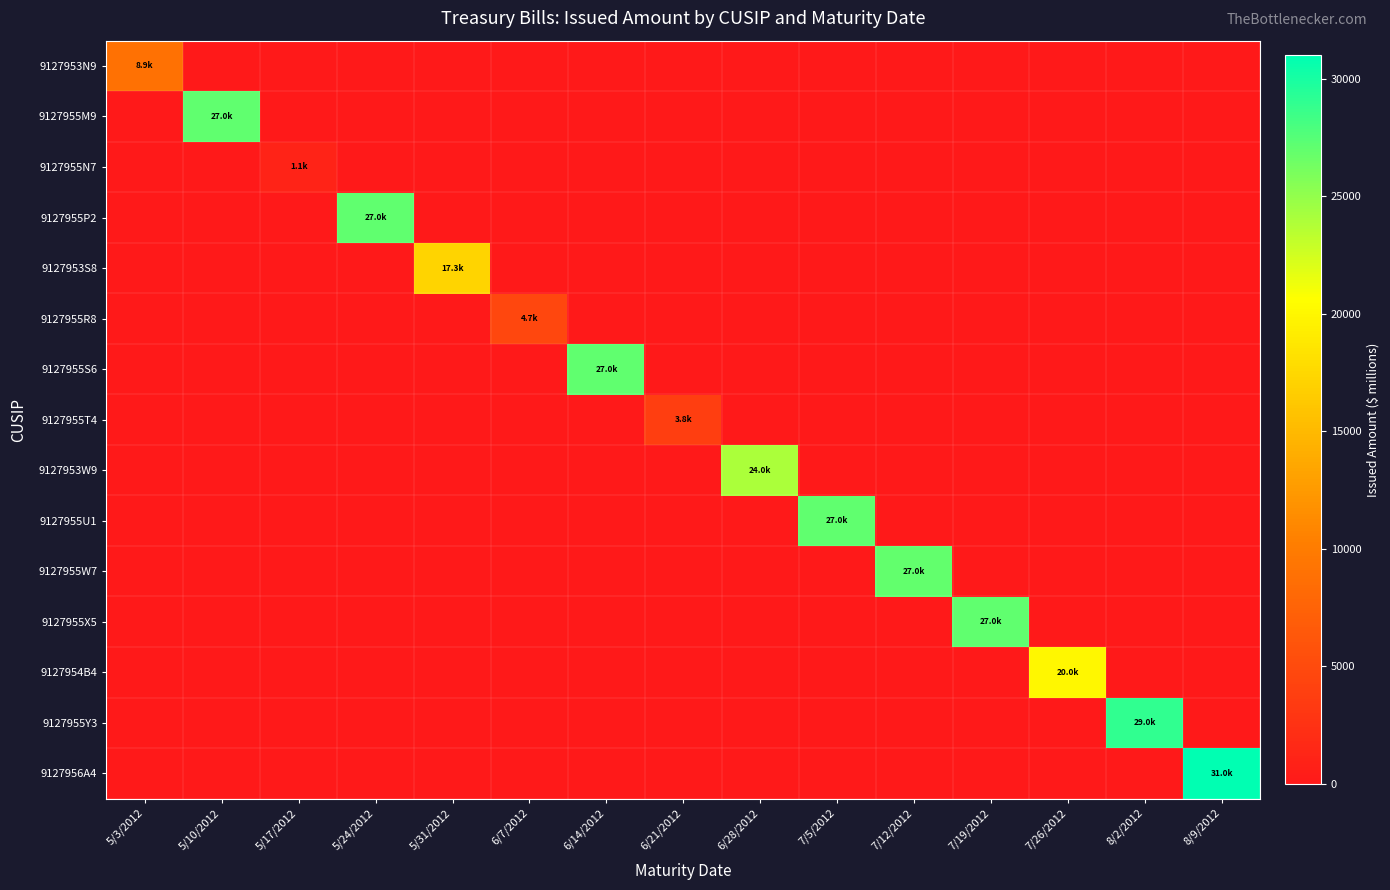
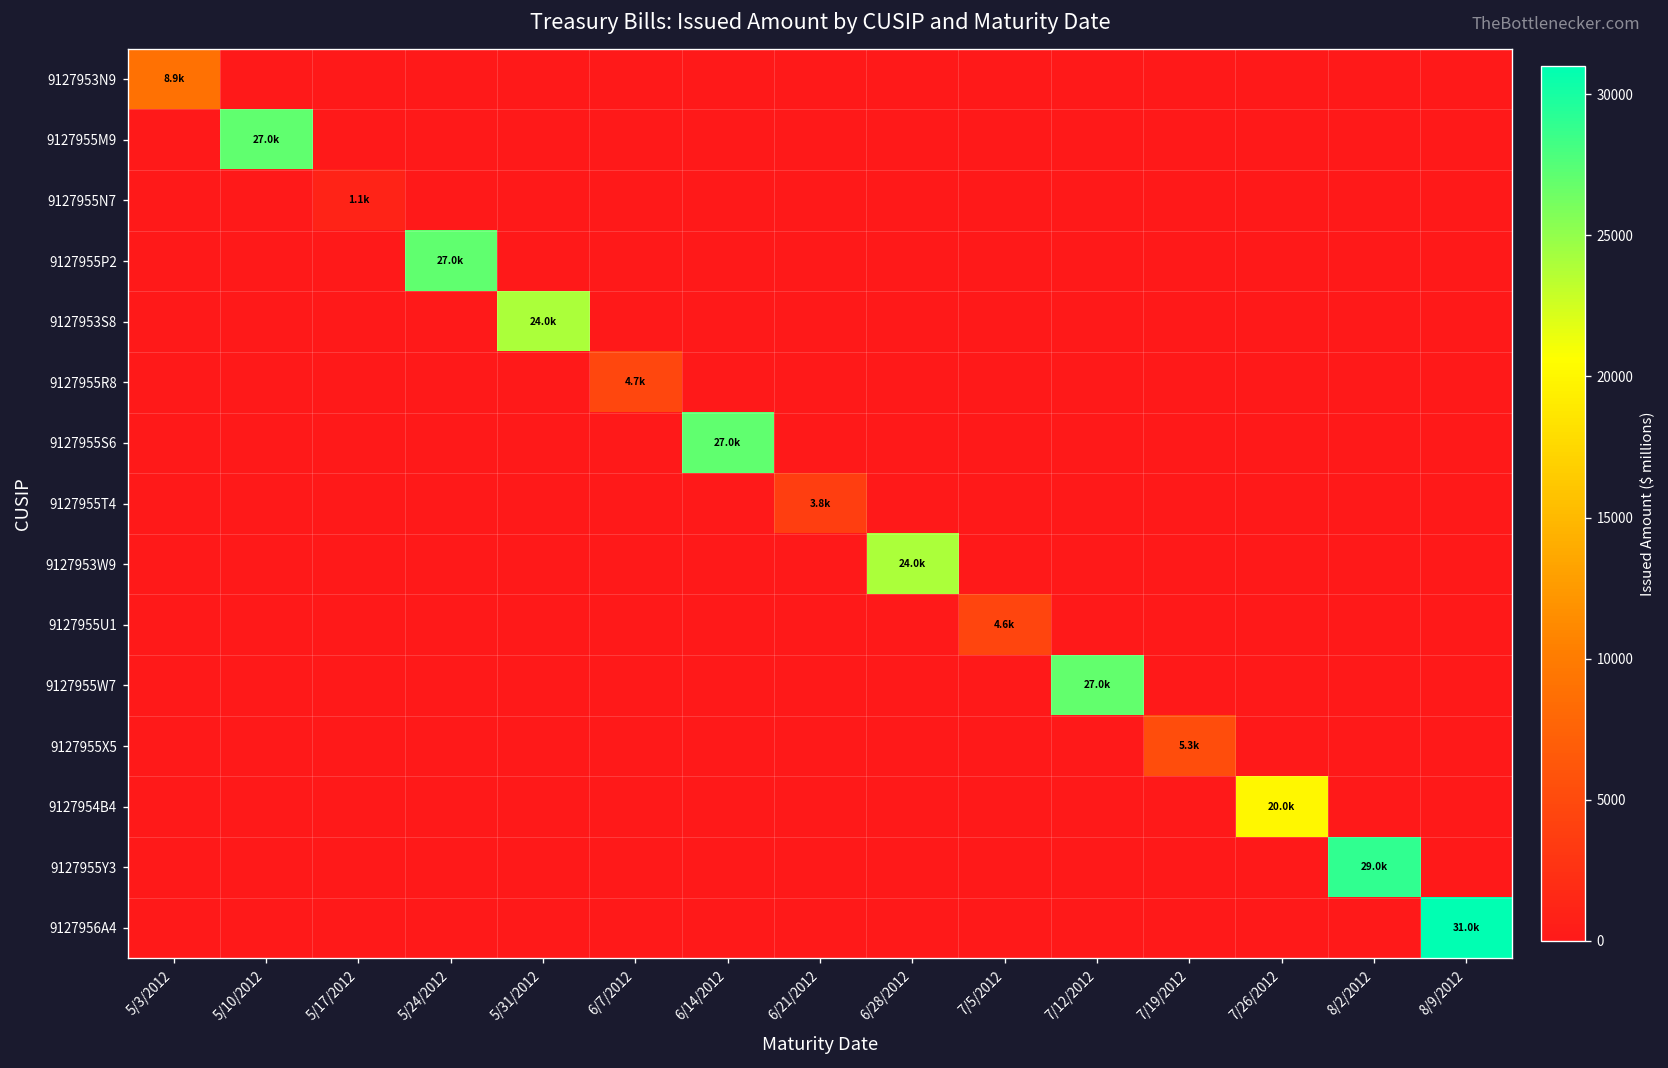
9127953S8, 5/31/2012: 17.3k -> 24.0k
9127955U1, 7/5/2012: 27.0k -> 4.6k
9127955X5, 7/19/2012: 27.0k -> 5.3k
